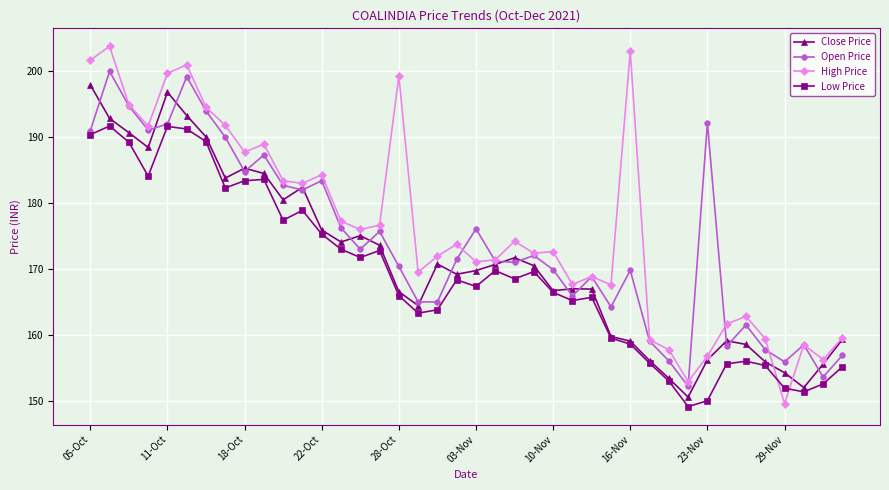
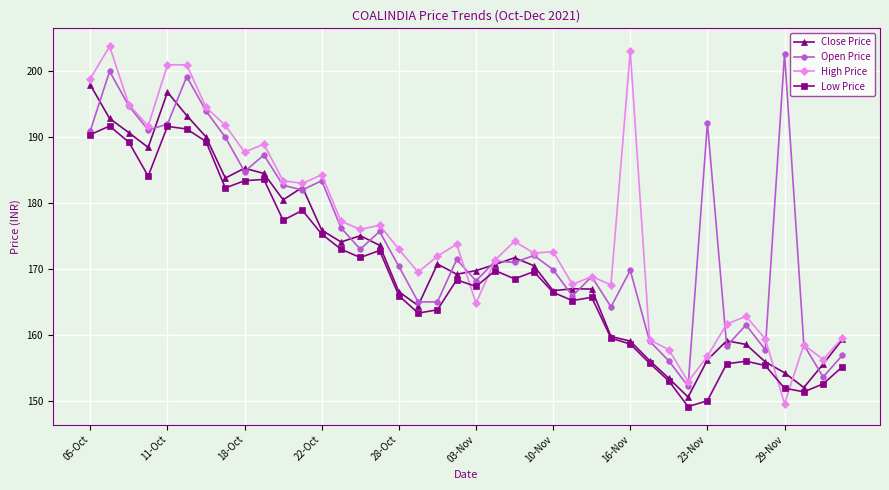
High Price, 05-Oct: 202 -> 199
High Price, 11-Oct: 200 -> 201
High Price, 28-Oct: 199 -> 173
Open Price, 03-Nov: 176 -> 168
High Price, 03-Nov: 171 -> 165
Open Price, 29-Nov: 156 -> 203
